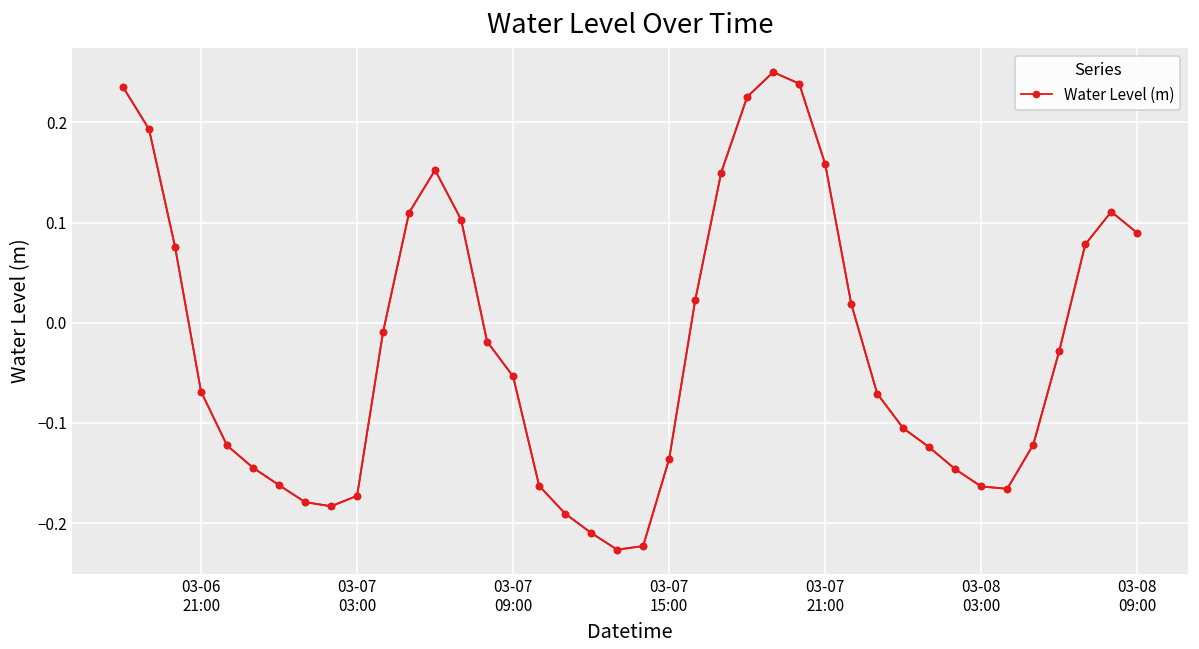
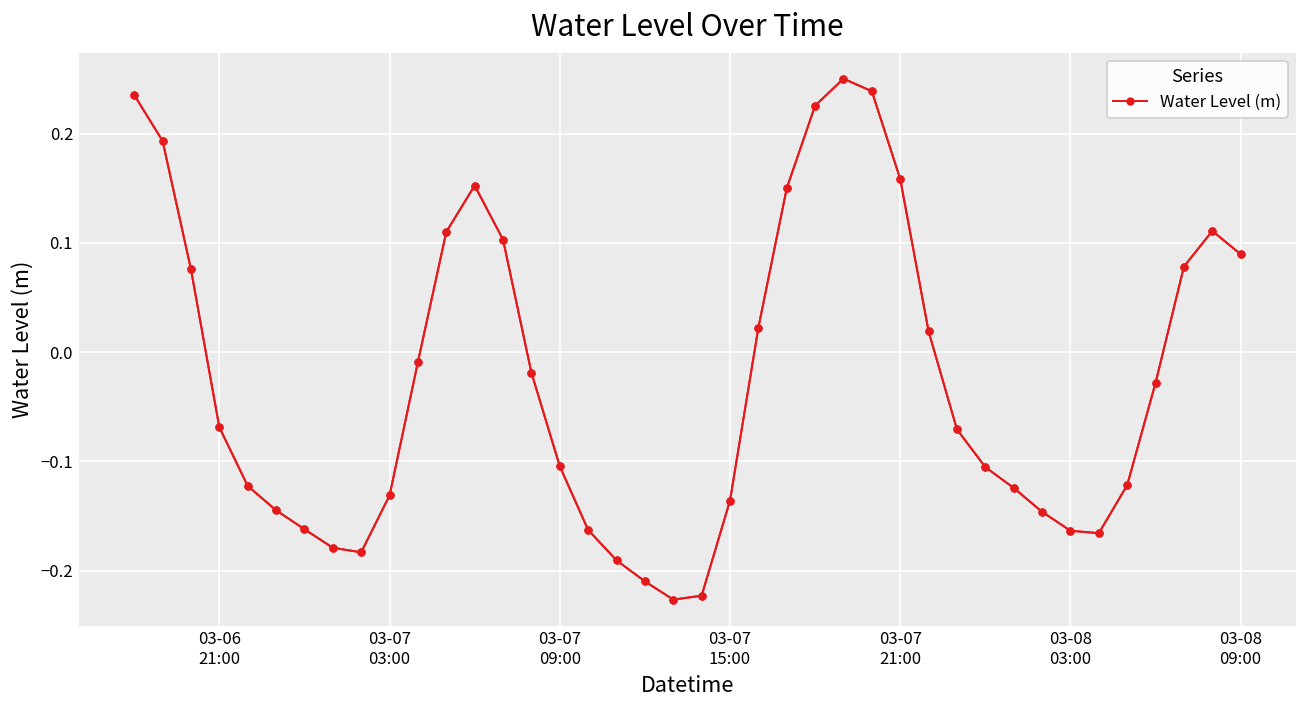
03-07 03:00: -0.17 -> -0.13
03-07 09:00: -0.05 -> -0.10
